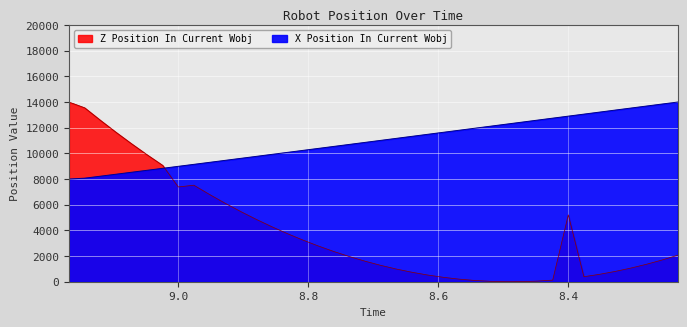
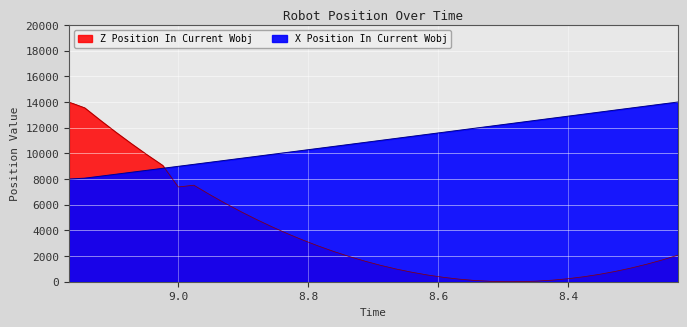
Z Position In Current Wobj, 8.4: 5200 -> 200
